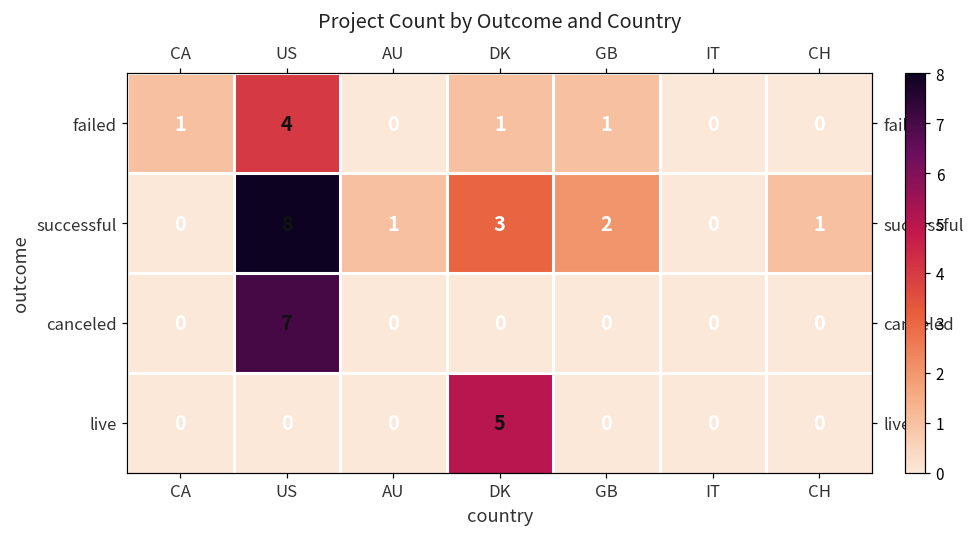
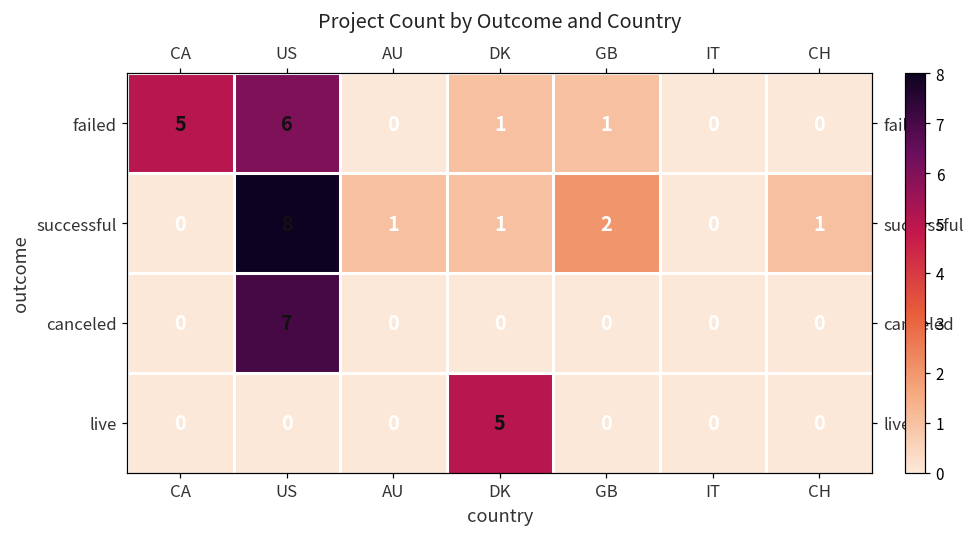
failed, CA: 1 -> 5
failed, US: 4 -> 6
successful, DK: 3 -> 1
